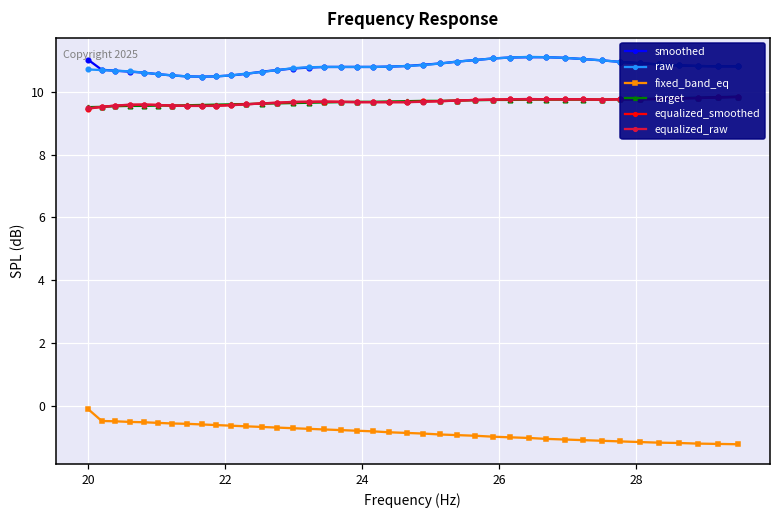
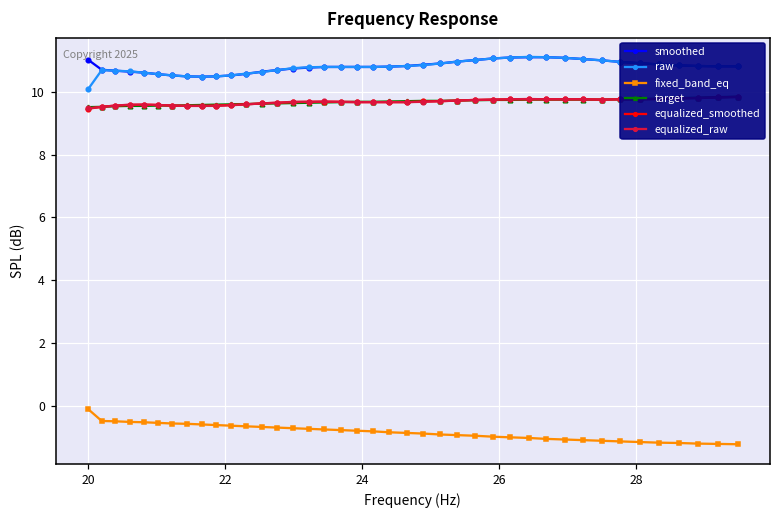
raw, 20: 10.7 -> 10.1
